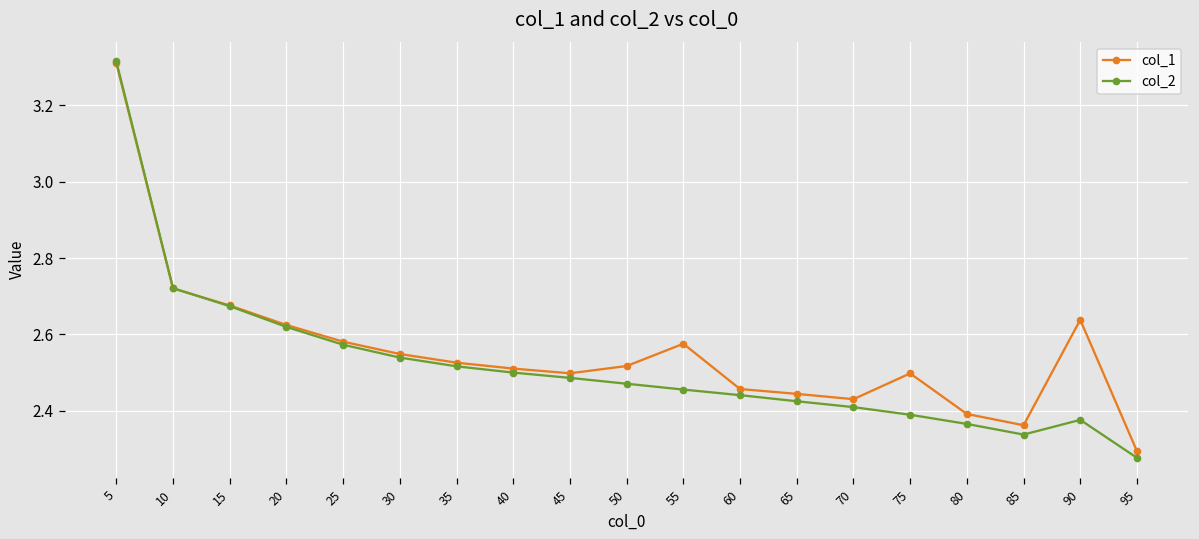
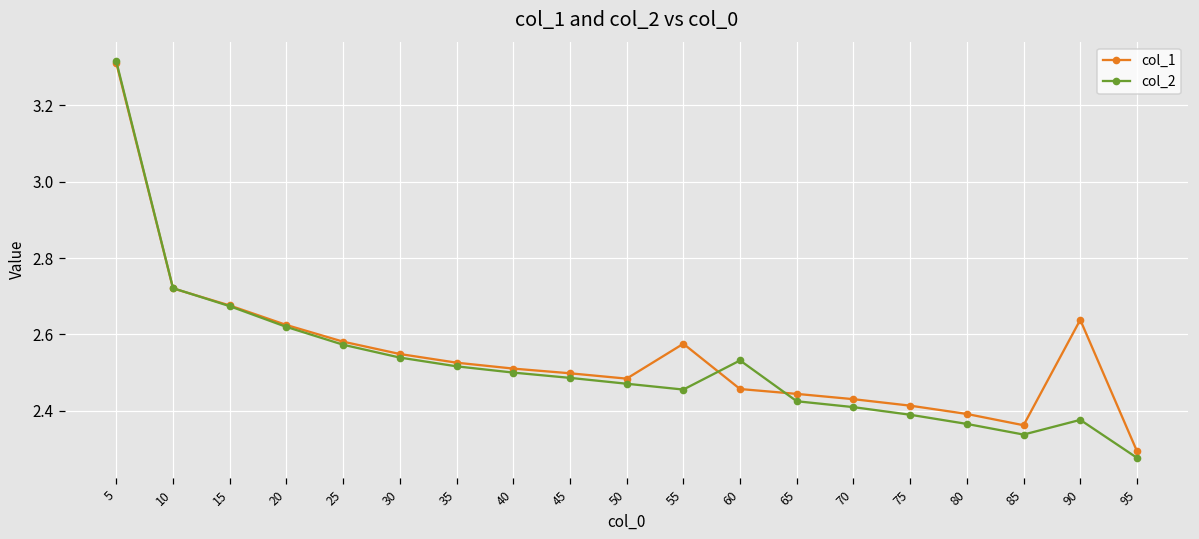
col_1, 50: 2.52 -> 2.48
col_2, 60: 2.44 -> 2.53
col_1, 75: 2.50 -> 2.41
